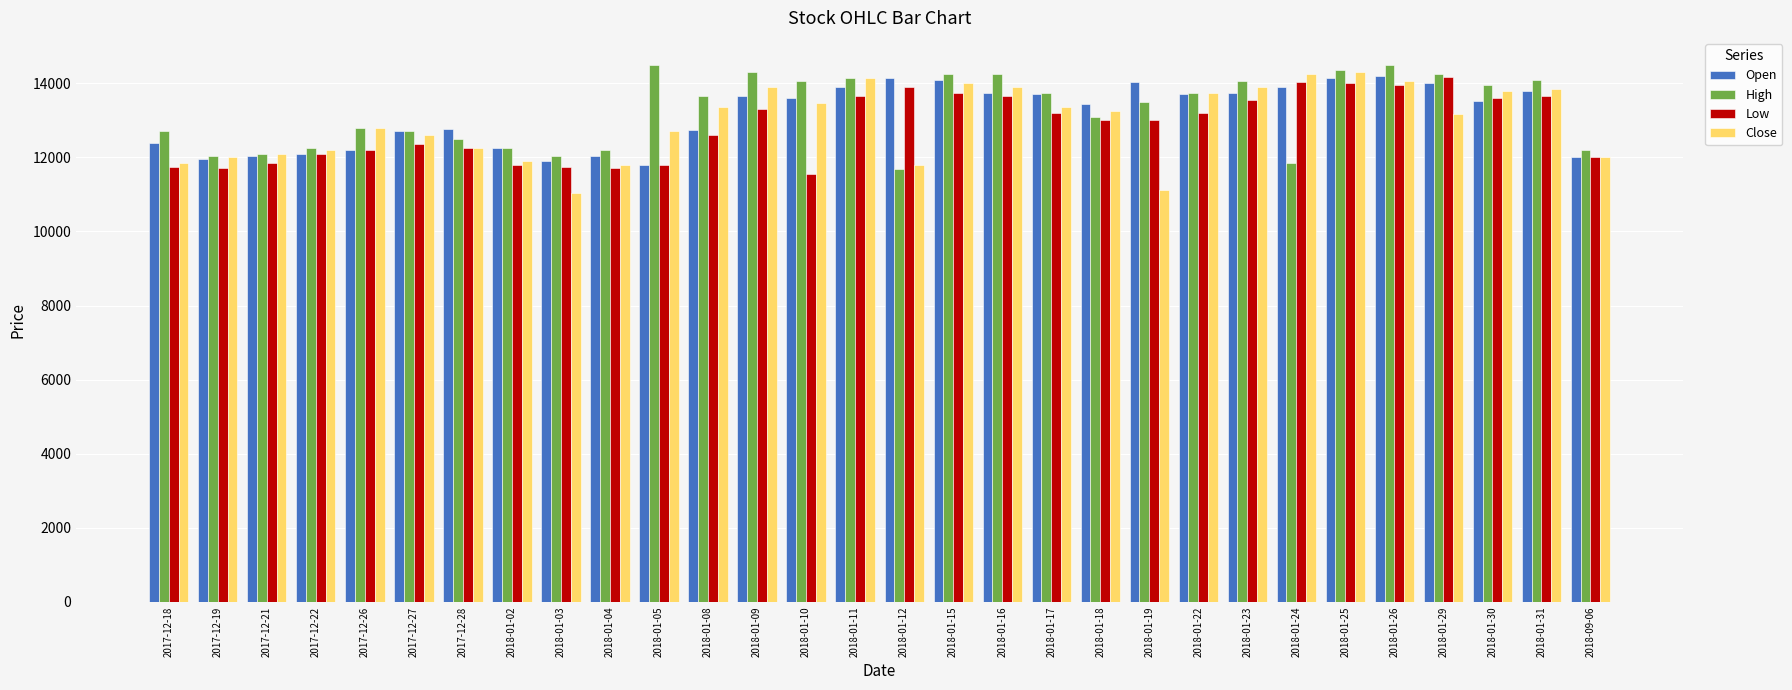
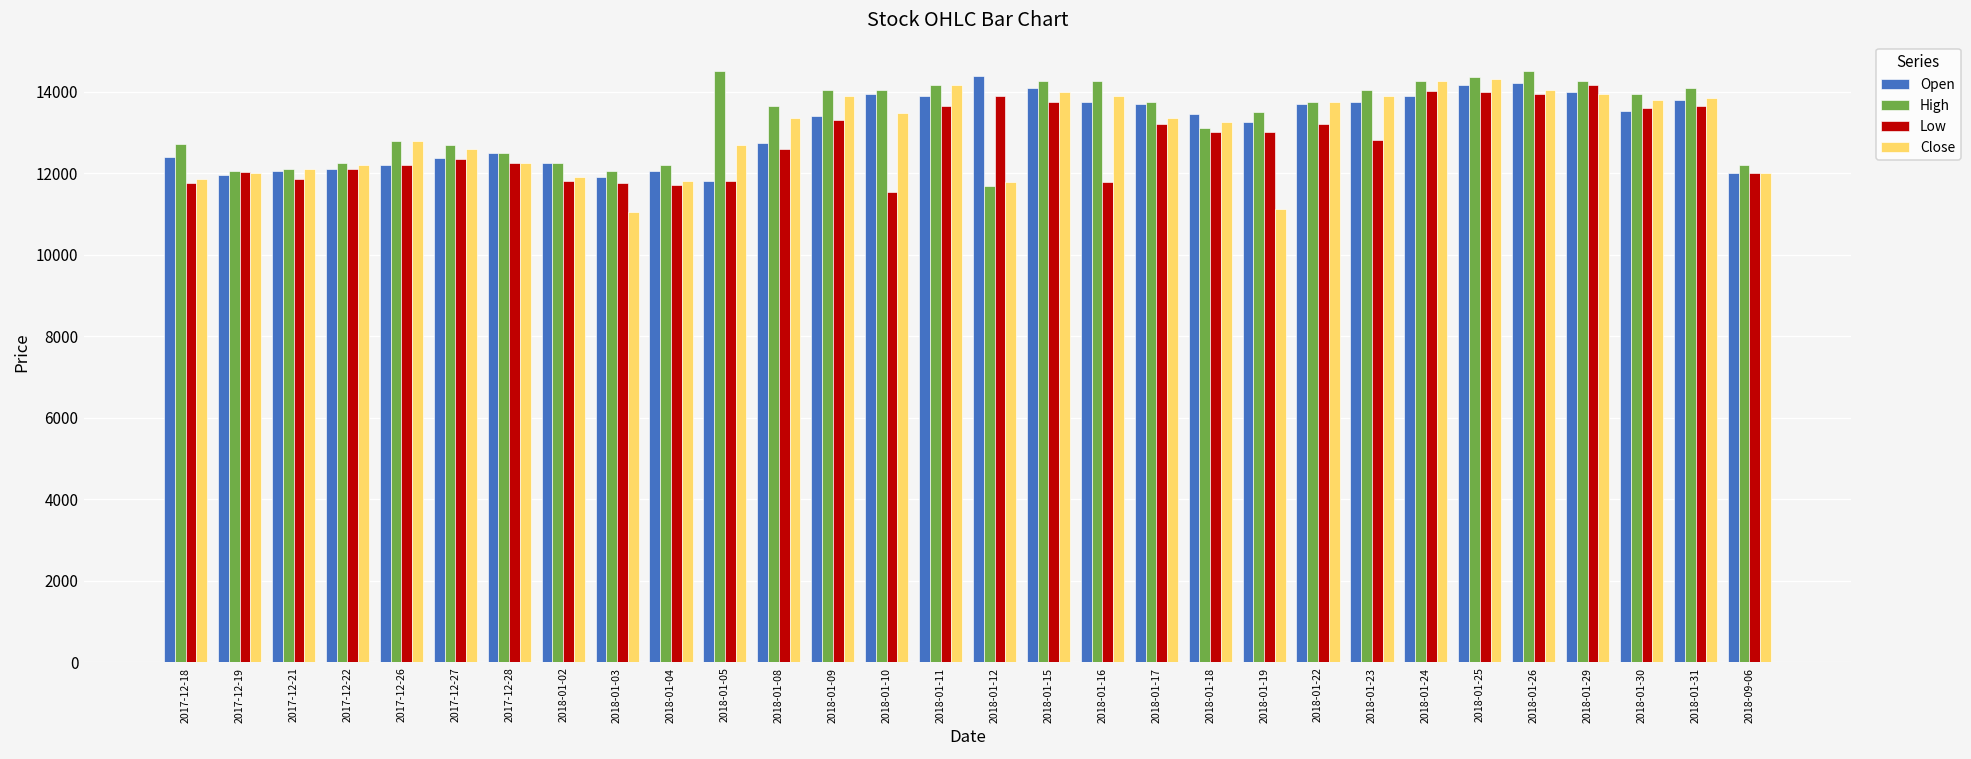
Low, 2017-12-19: 11700 -> 12000
Open, 2017-12-27: 12700 -> 12400
Open, 2017-12-28: 12800 -> 12500
Open, 2018-01-09: 13700 -> 13400
High, 2018-01-09: 14300 -> 14100
Open, 2018-01-10: 13600 -> 14000
Open, 2018-01-12: 14200 -> 14400
Low, 2018-01-16: 13700 -> 11800
Open, 2018-01-19: 14000 -> 13300
Low, 2018-01-23: 13600 -> 12800
High, 2018-01-24: 11800 -> 14300
Close, 2018-01-29: 13200 -> 14000
